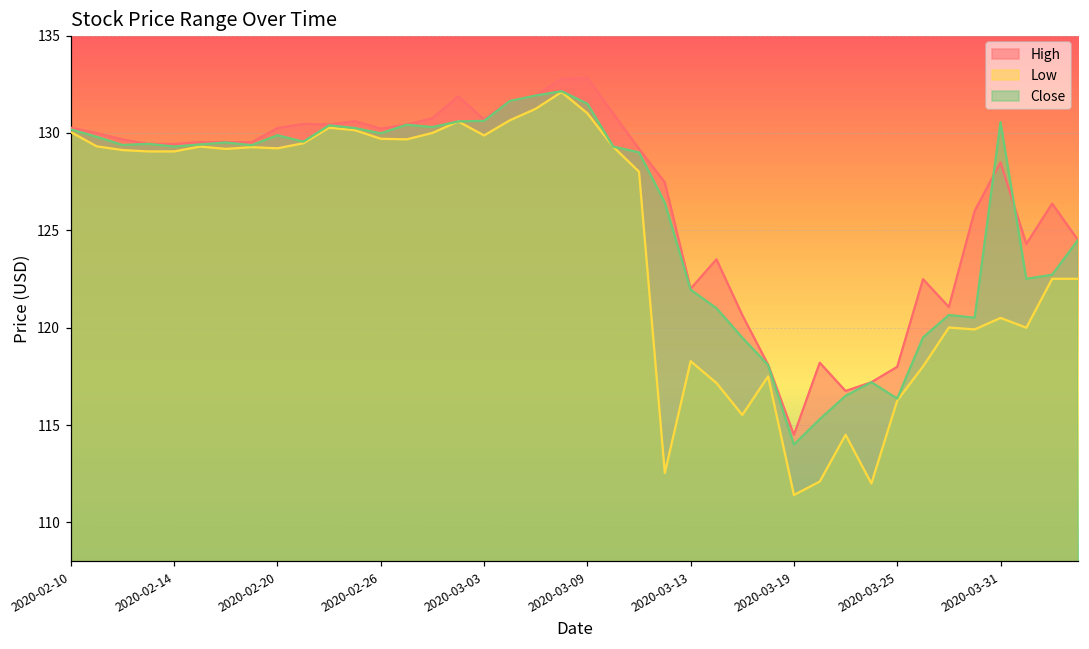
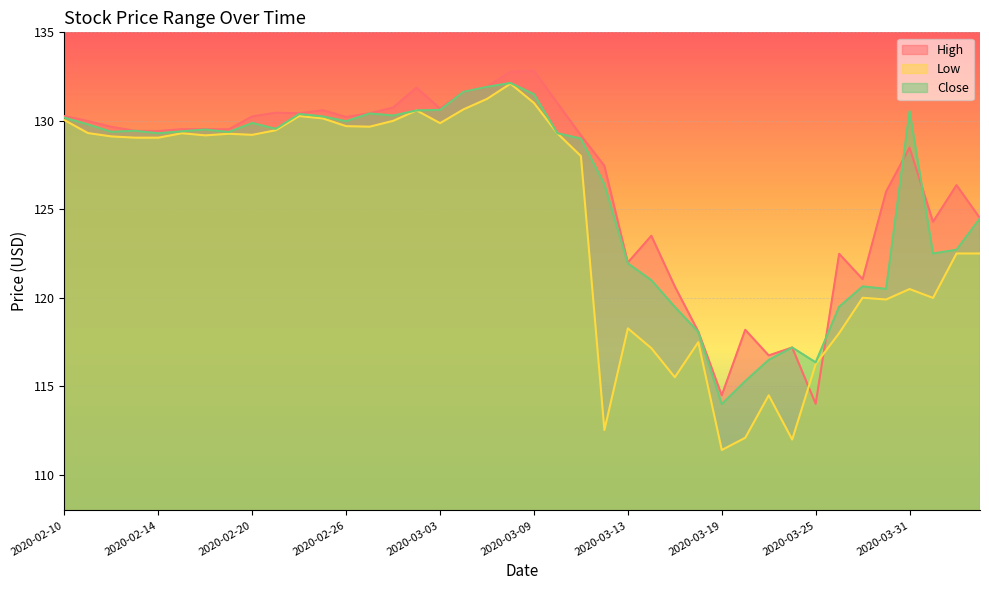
High, 2020-03-25: 118.0 -> 114.0
